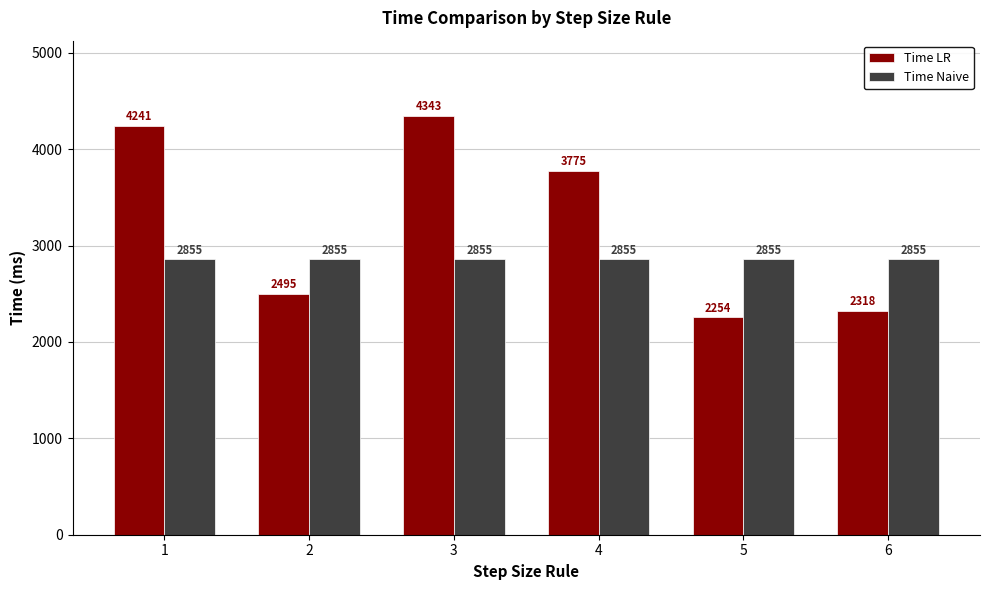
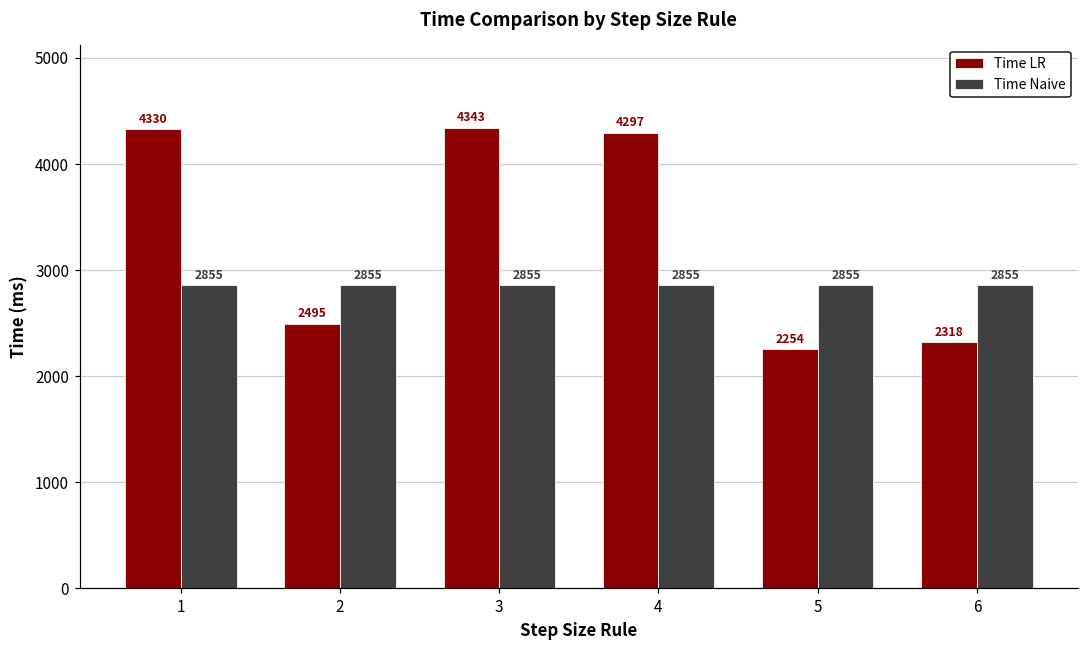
Time LR, 1: 4241 -> 4330
Time LR, 4: 3775 -> 4297
